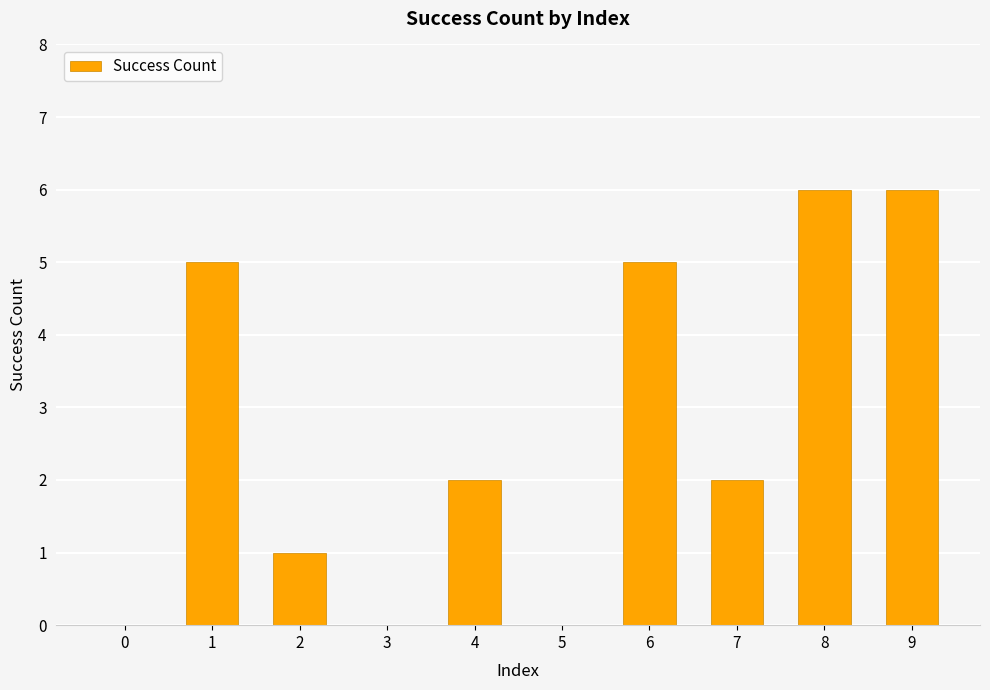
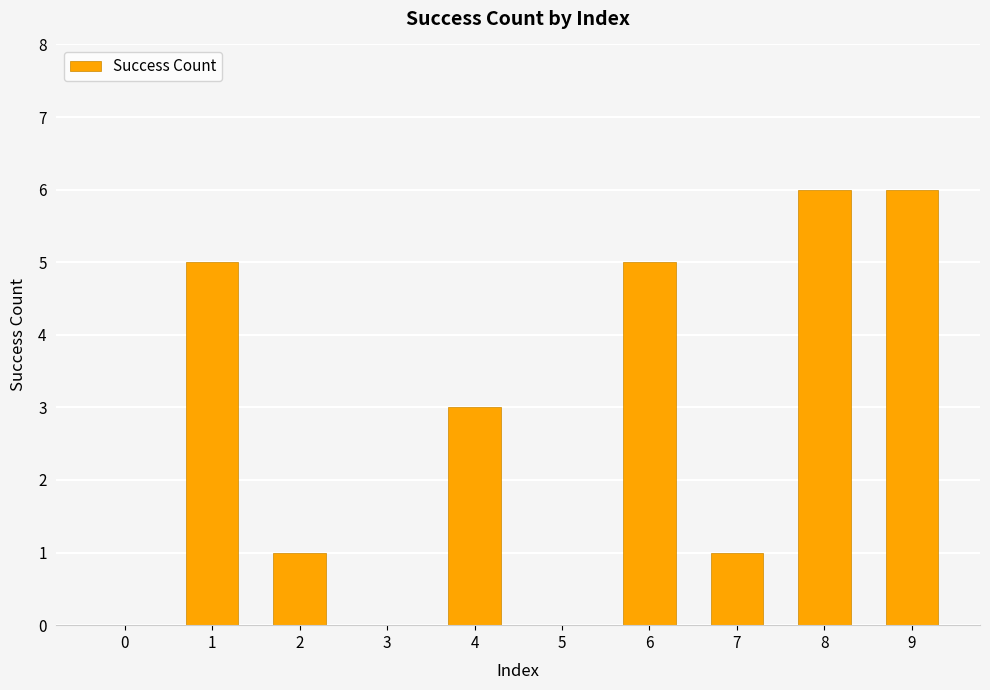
4: 2 -> 3
7: 2 -> 1
